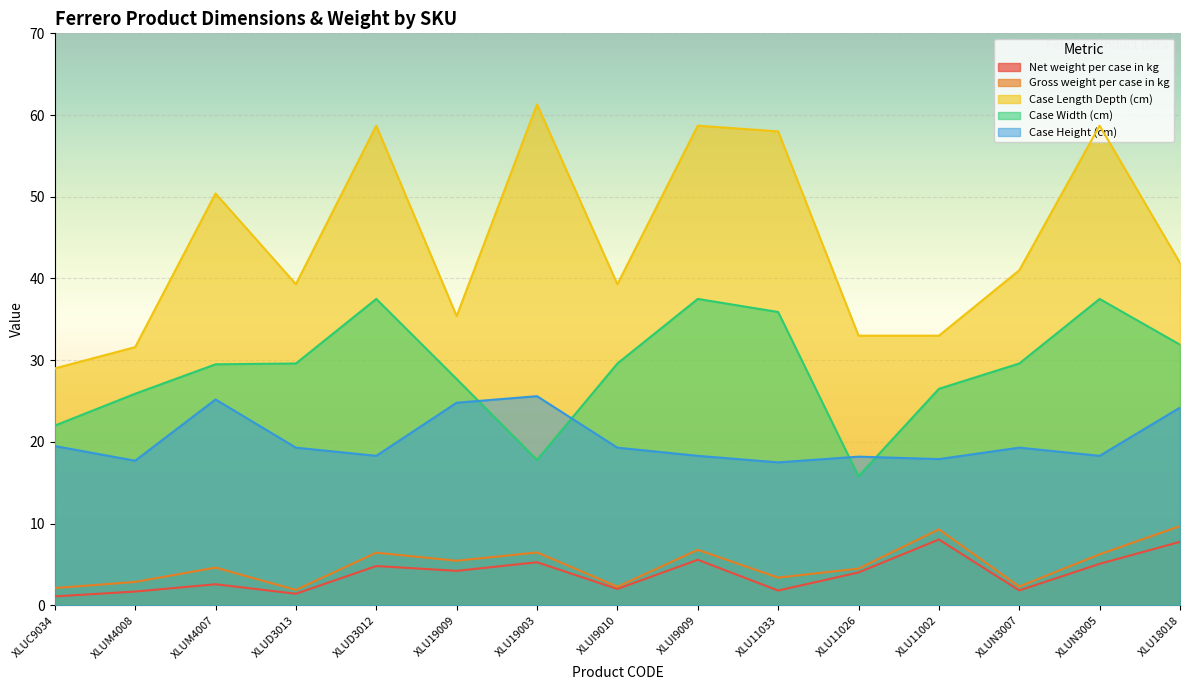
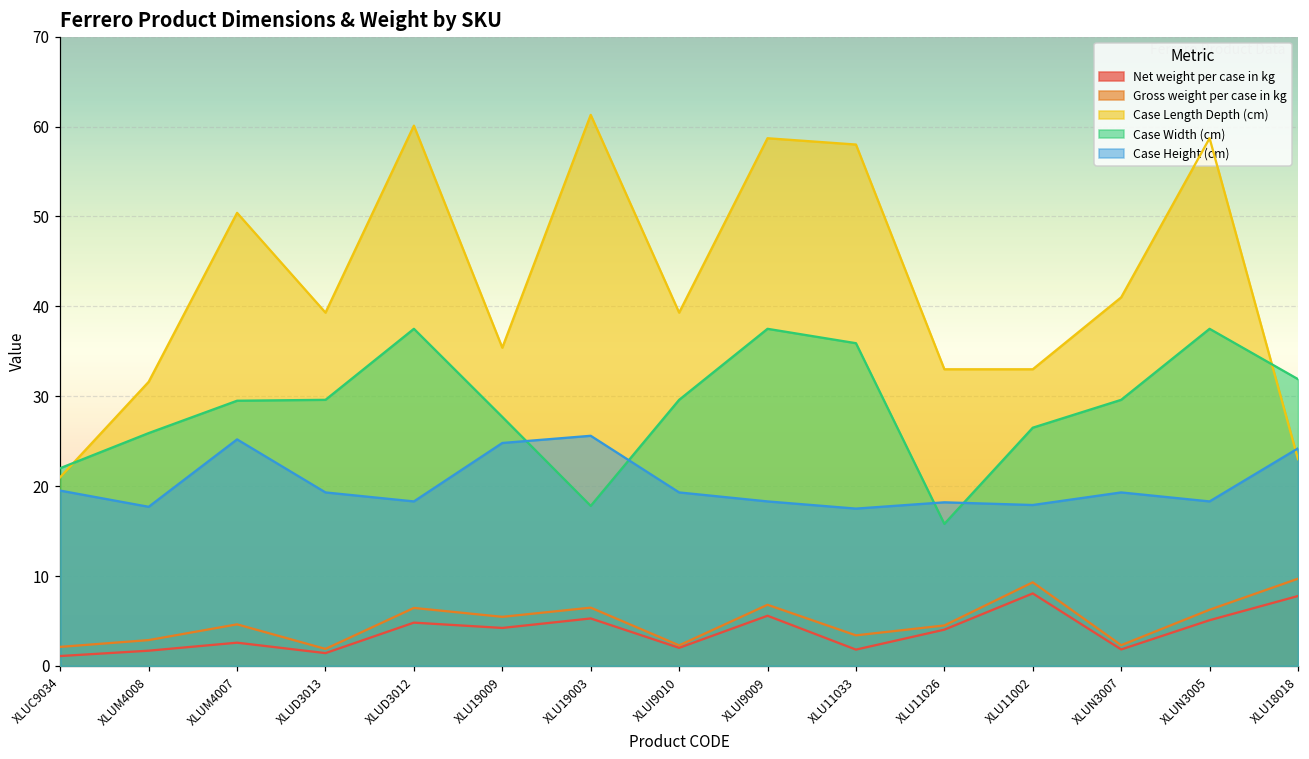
Case Length Depth (cm), XLUC9034: 29 -> 21
Case Length Depth (cm), XLUD3012: 59 -> 60
Case Length Depth (cm), XLU18018: 42 -> 23
